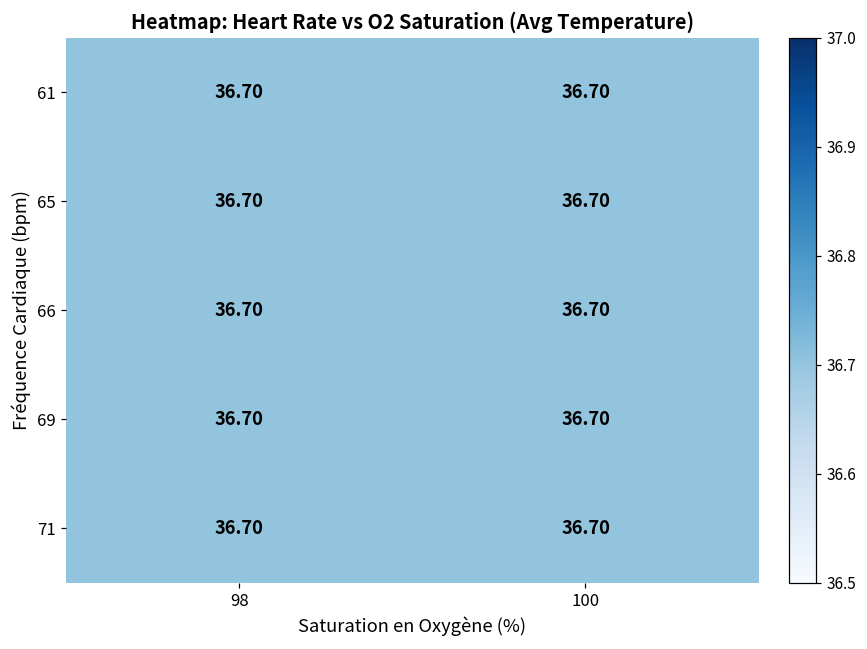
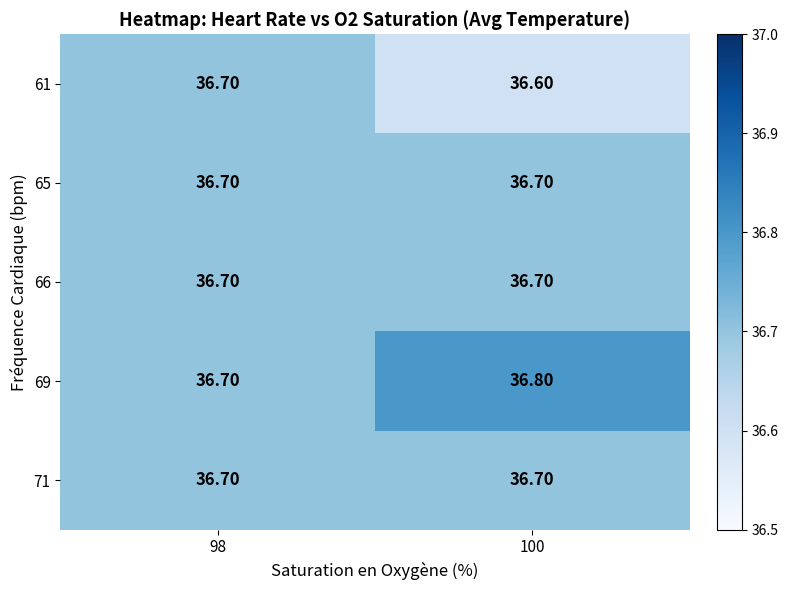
61, 100: 36.70 -> 36.60
69, 100: 36.70 -> 36.80
